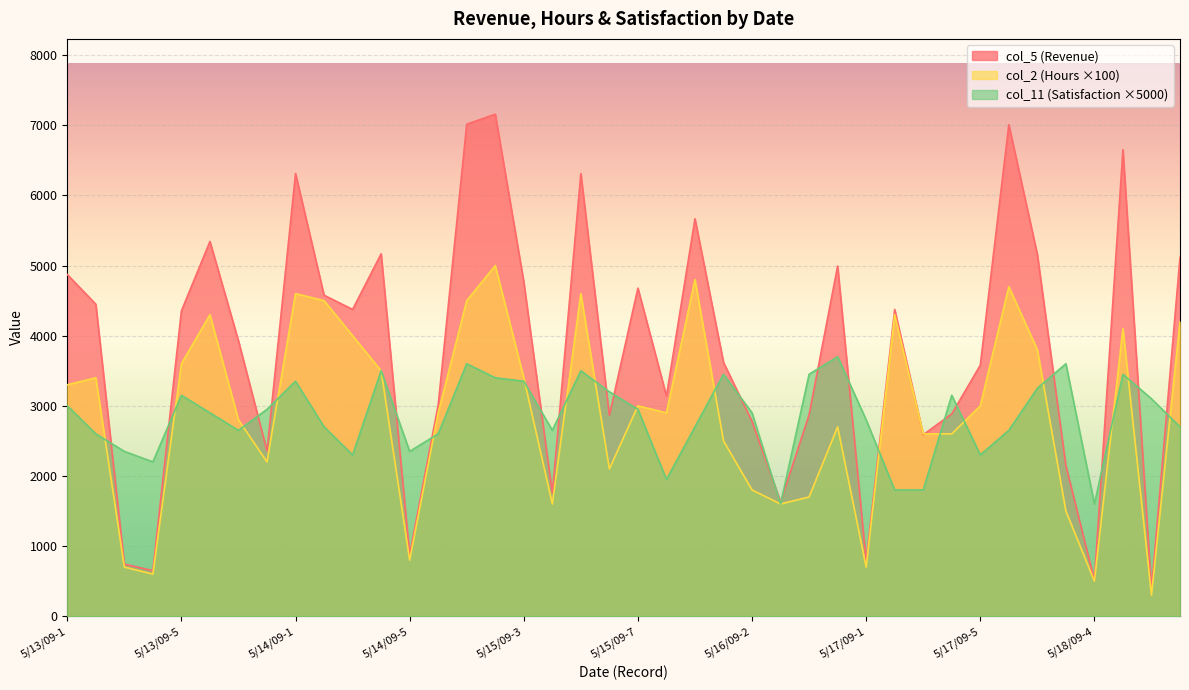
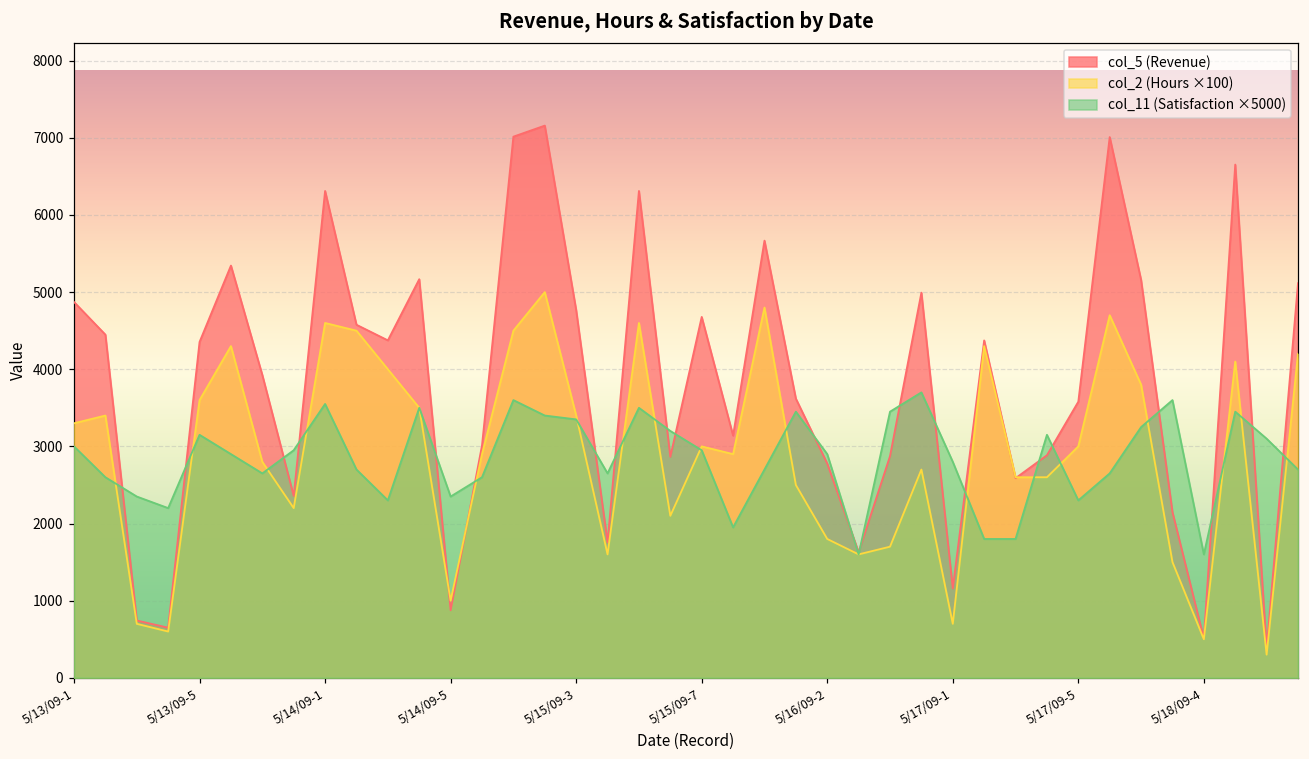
col_11 (Satisfaction ×5000), 5/14/09-1: 3400 -> 3600
col_2 (Hours ×100), 5/14/09-5: 800 -> 1000
col_5 (Revenue), 5/17/09-1: 800 -> 1200
